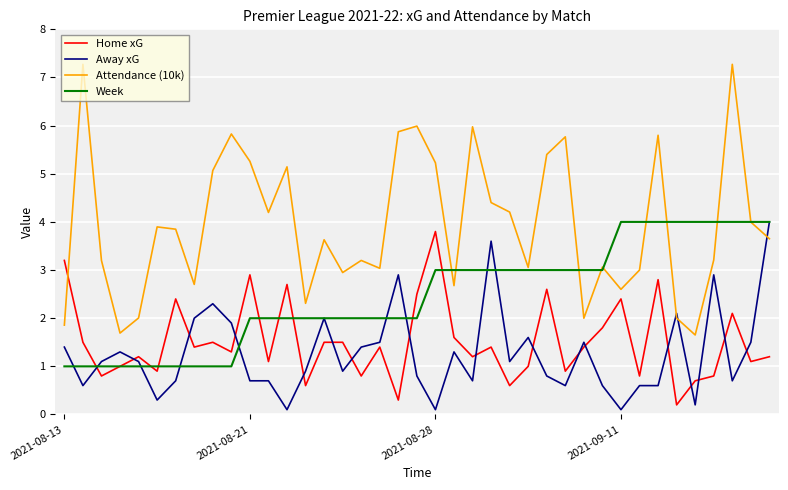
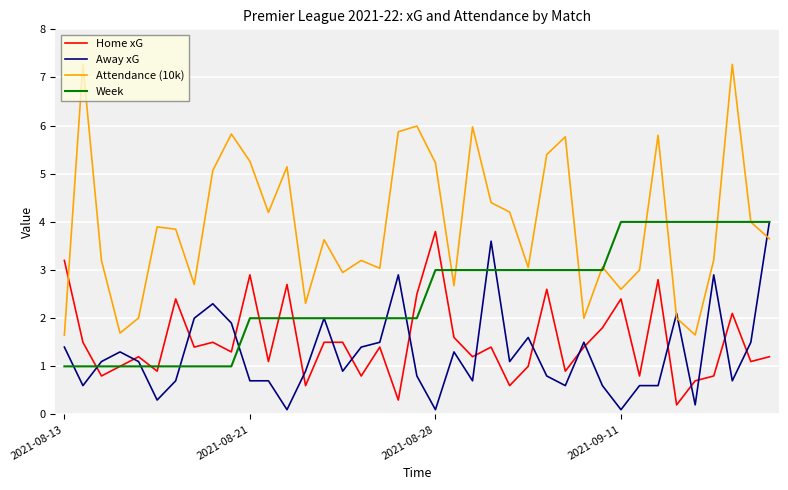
Attendance (10k), 2021-08-13: 1.9 -> 1.6
